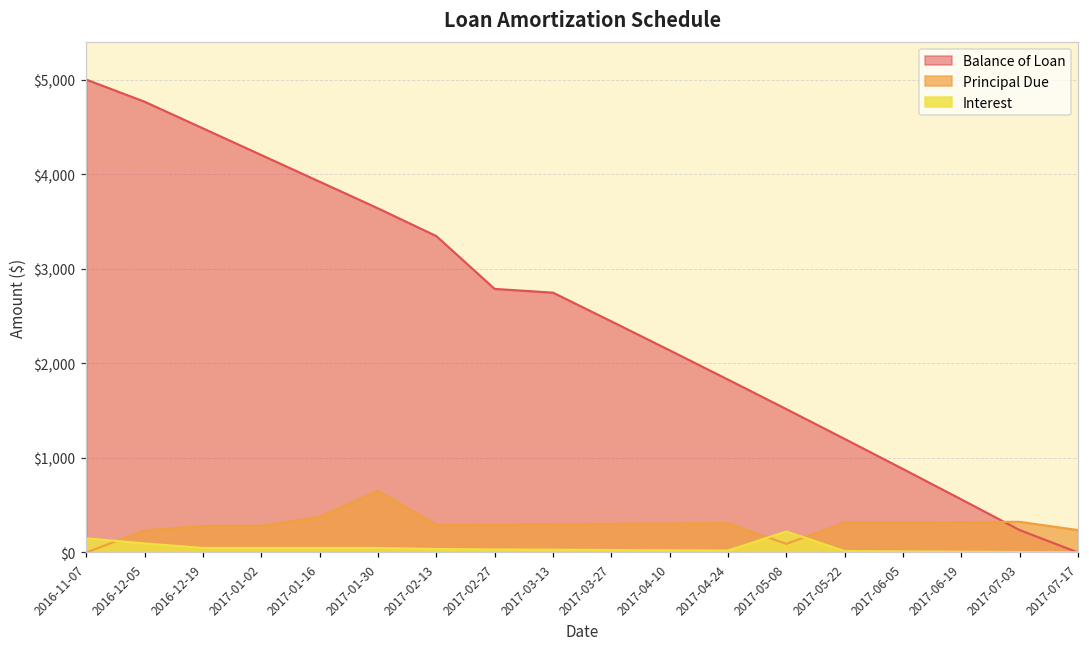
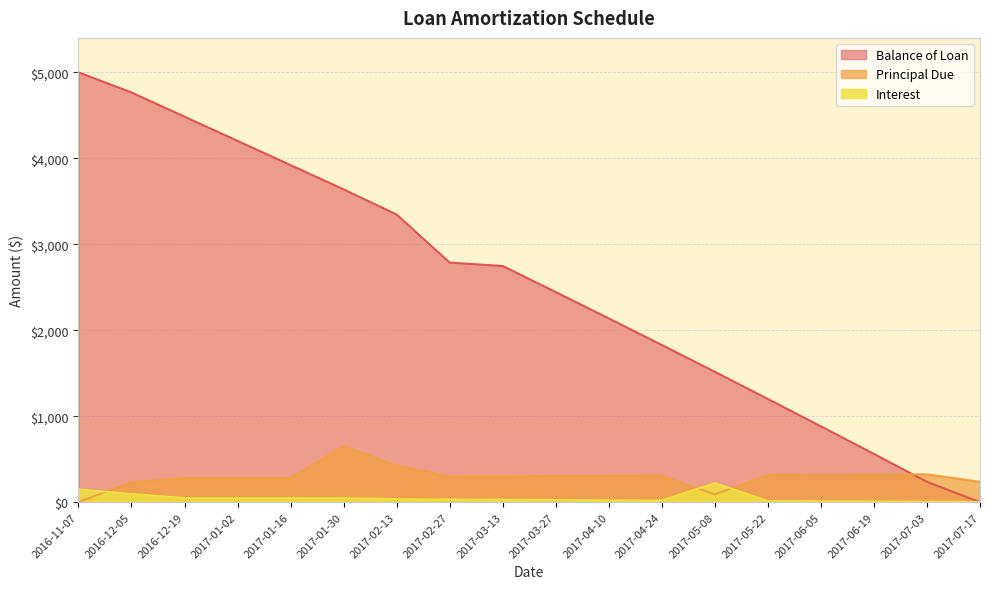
Principal Due, 2017-01-16: $400 -> $300
Principal Due, 2017-02-13: $300 -> $400
